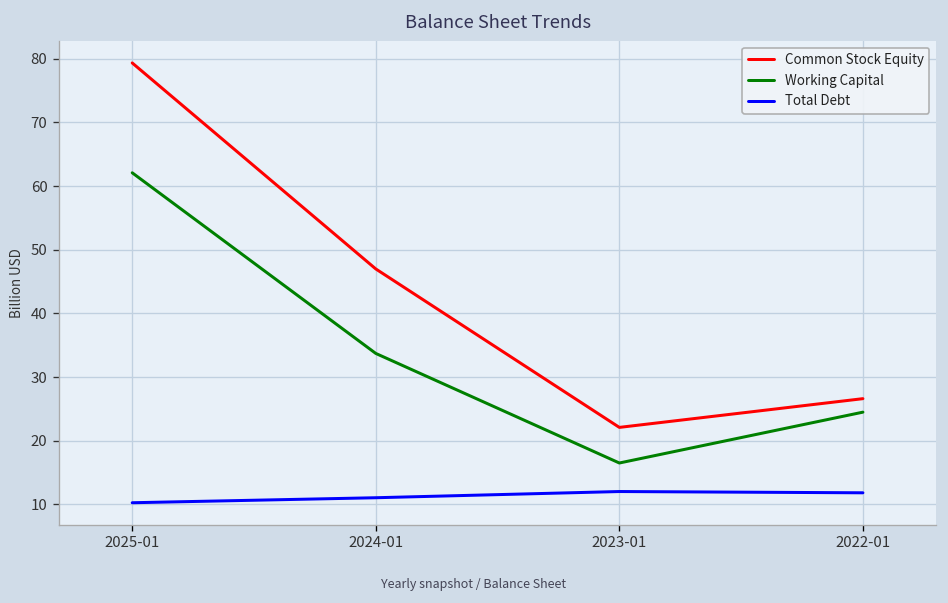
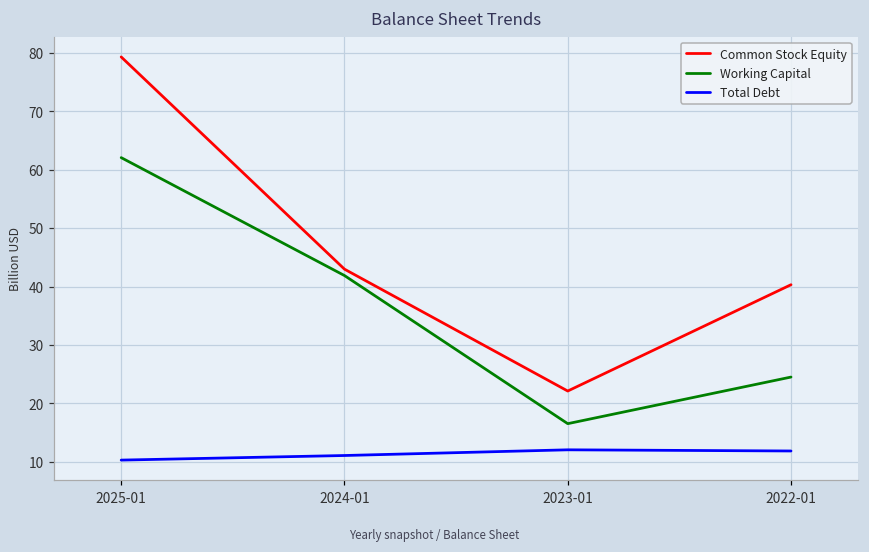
Common Stock Equity, 2024-01: 47 -> 43
Working Capital, 2024-01: 34 -> 42
Common Stock Equity, 2022-01: 27 -> 40
